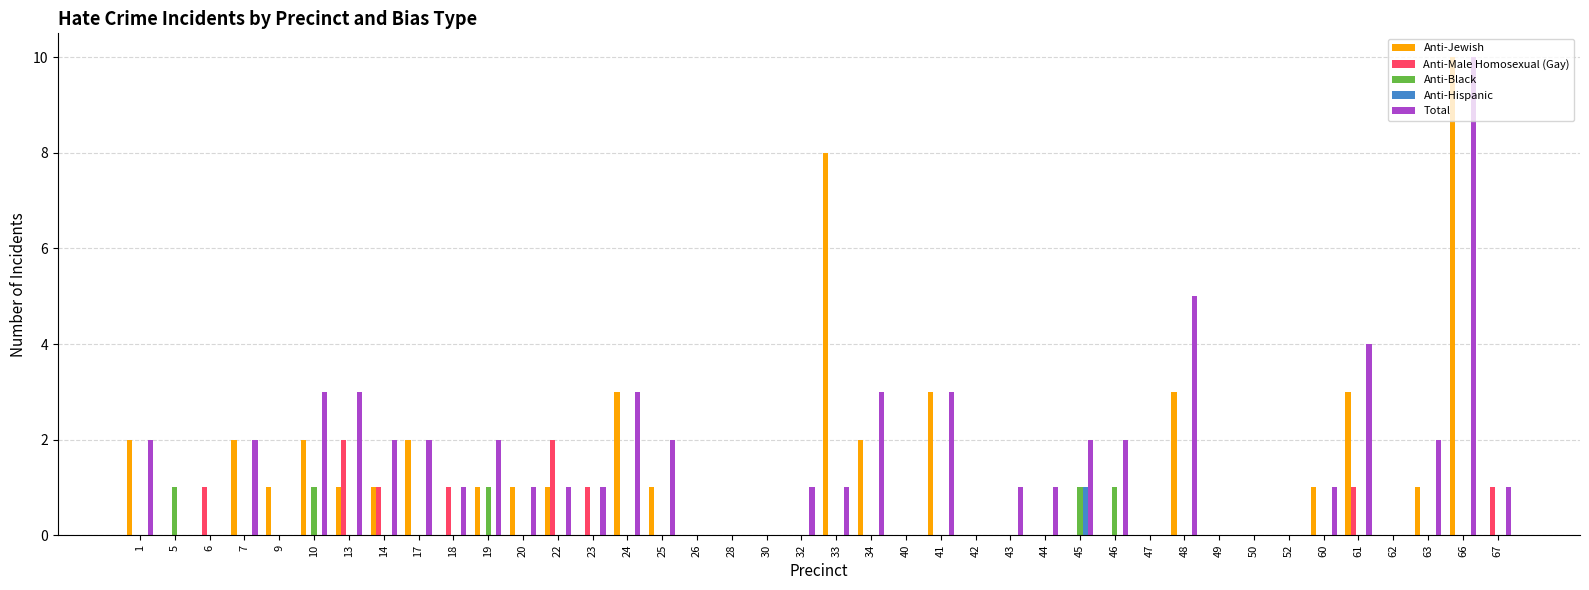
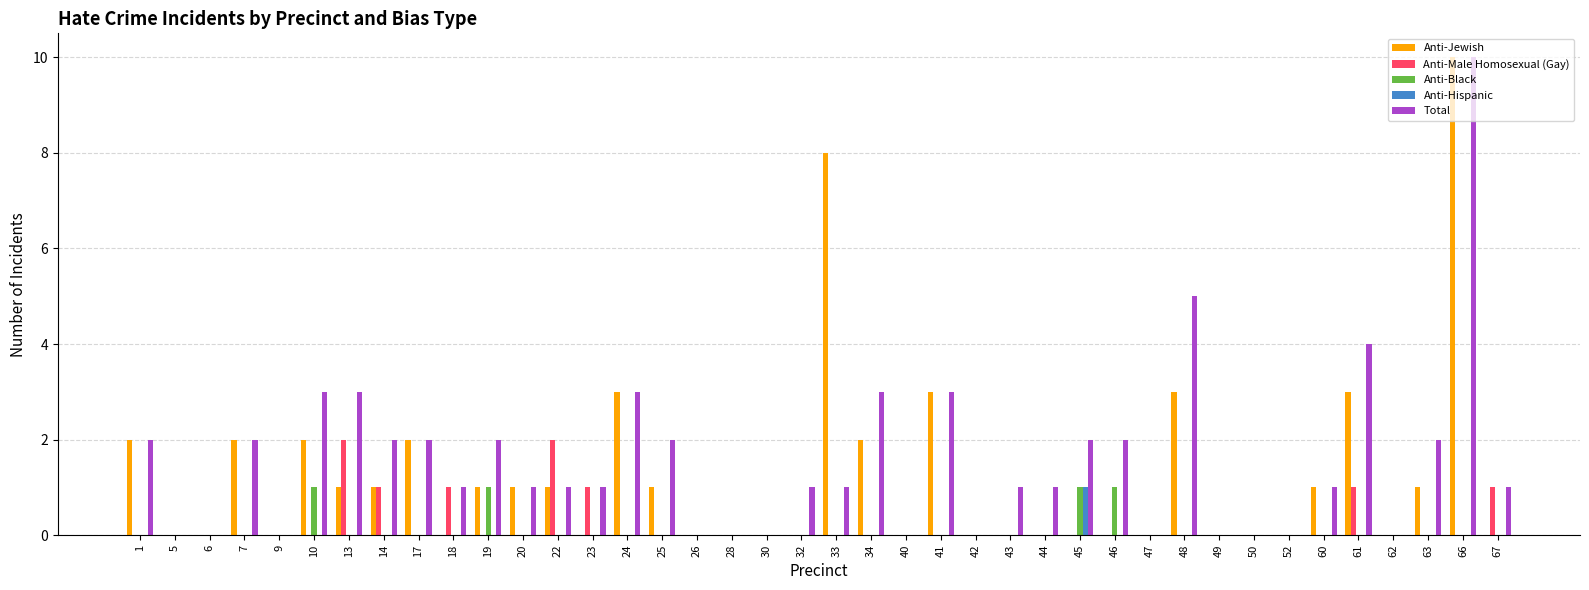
Anti-Black, 5: 1 -> 0
Anti-Male Homosexual (Gay), 6: 1 -> 0
Anti-Jewish, 9: 1 -> 0
